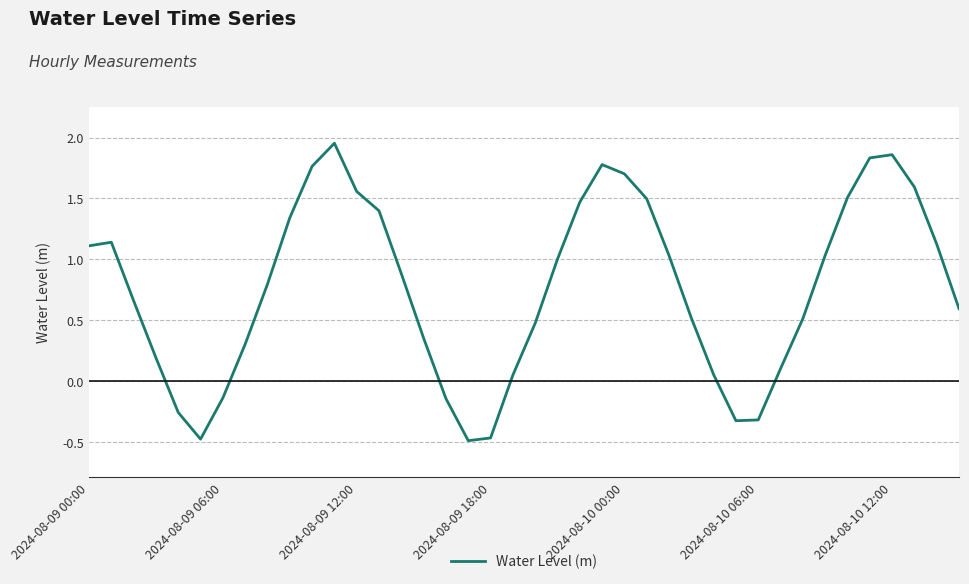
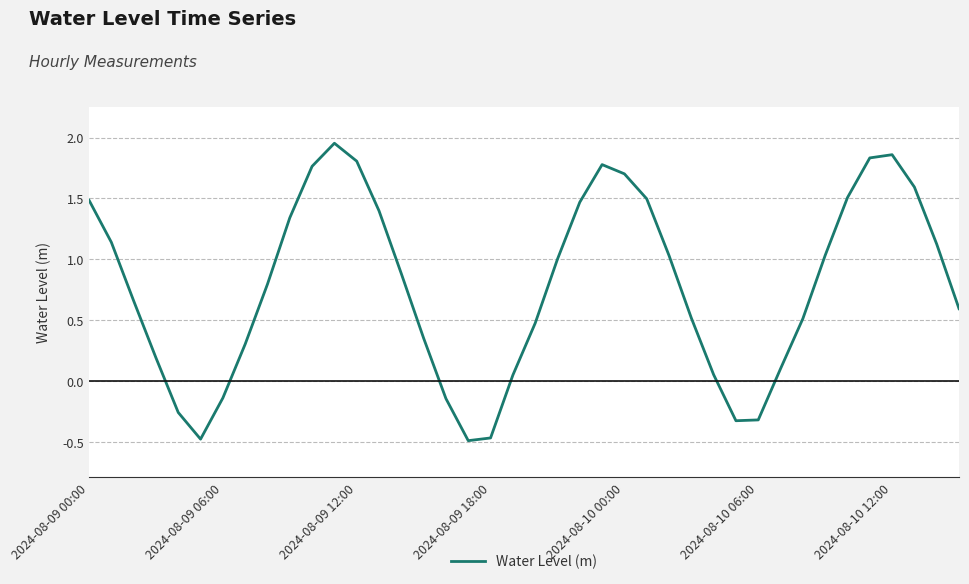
2024-08-09 00:00: 1.11 -> 1.49
2024-08-09 12:00: 1.56 -> 1.81
